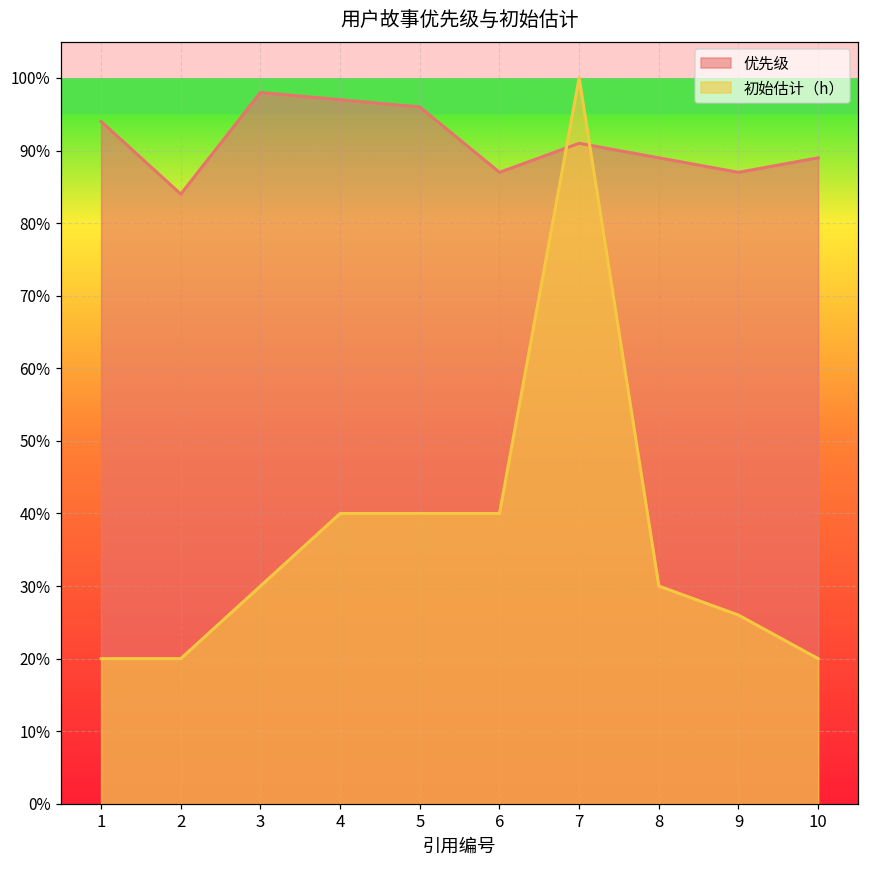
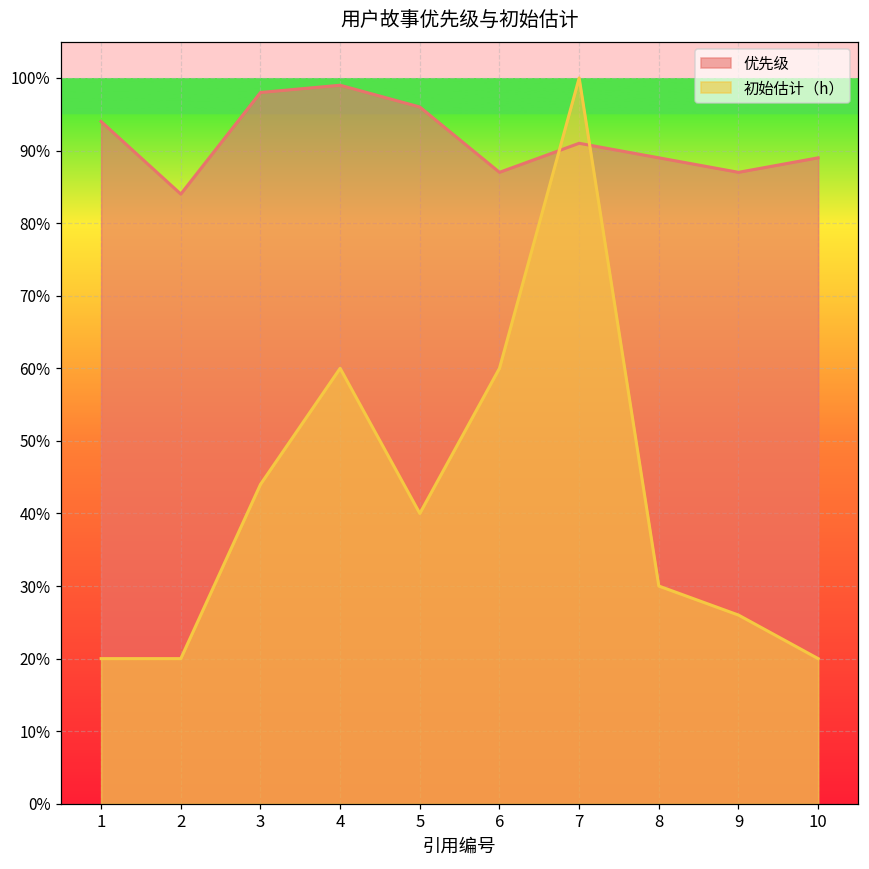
初始估计（h）, 3: 30% -> 44%
优先级, 4: 97% -> 99%
初始估计（h）, 4: 40% -> 60%
初始估计（h）, 6: 40% -> 60%
